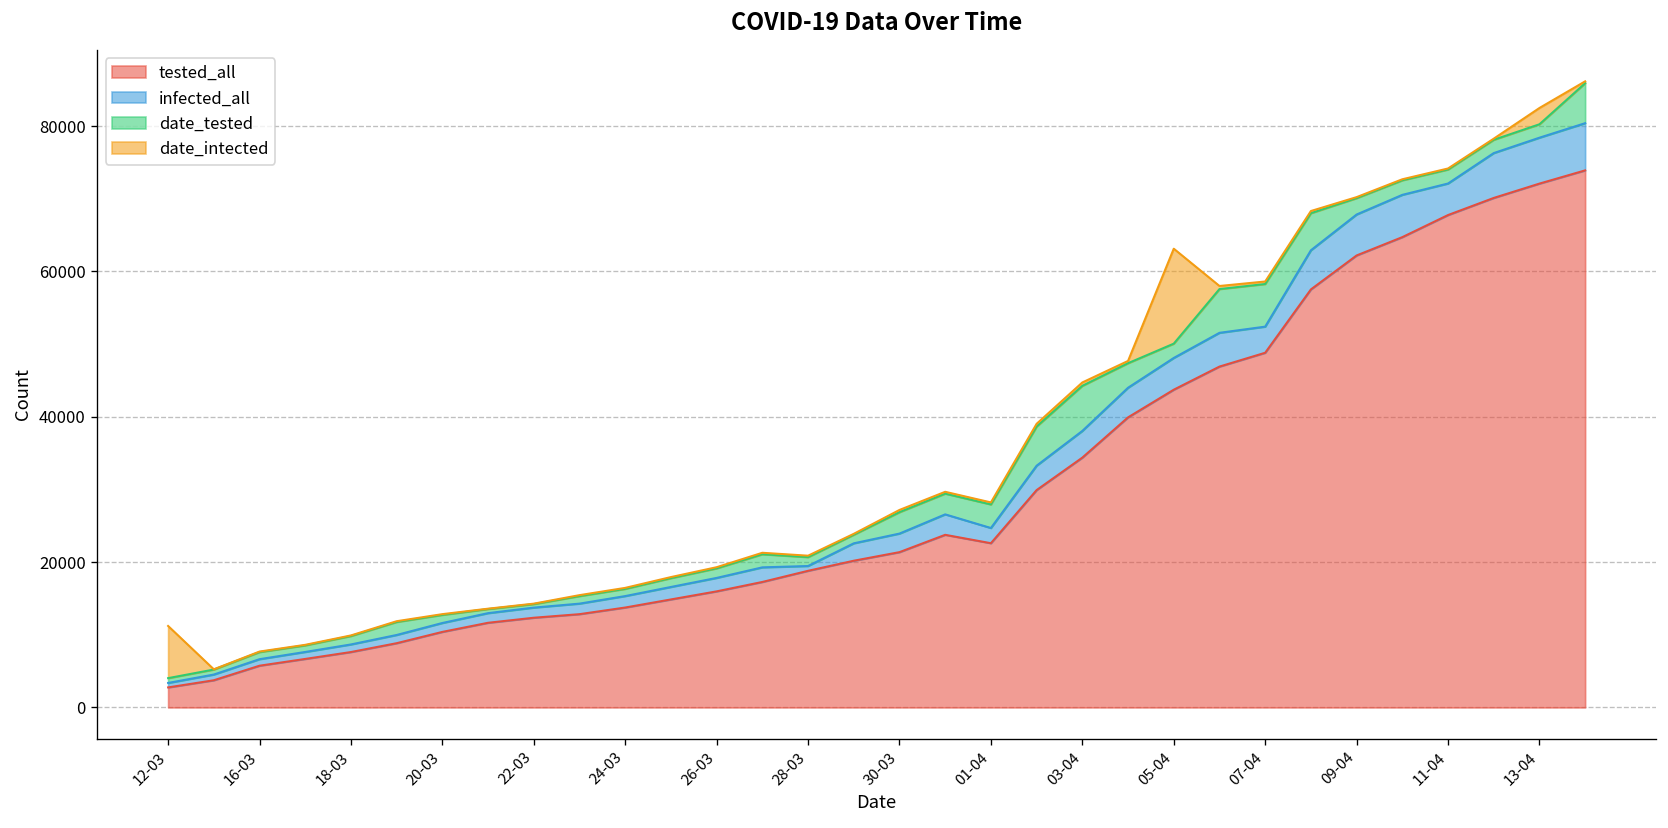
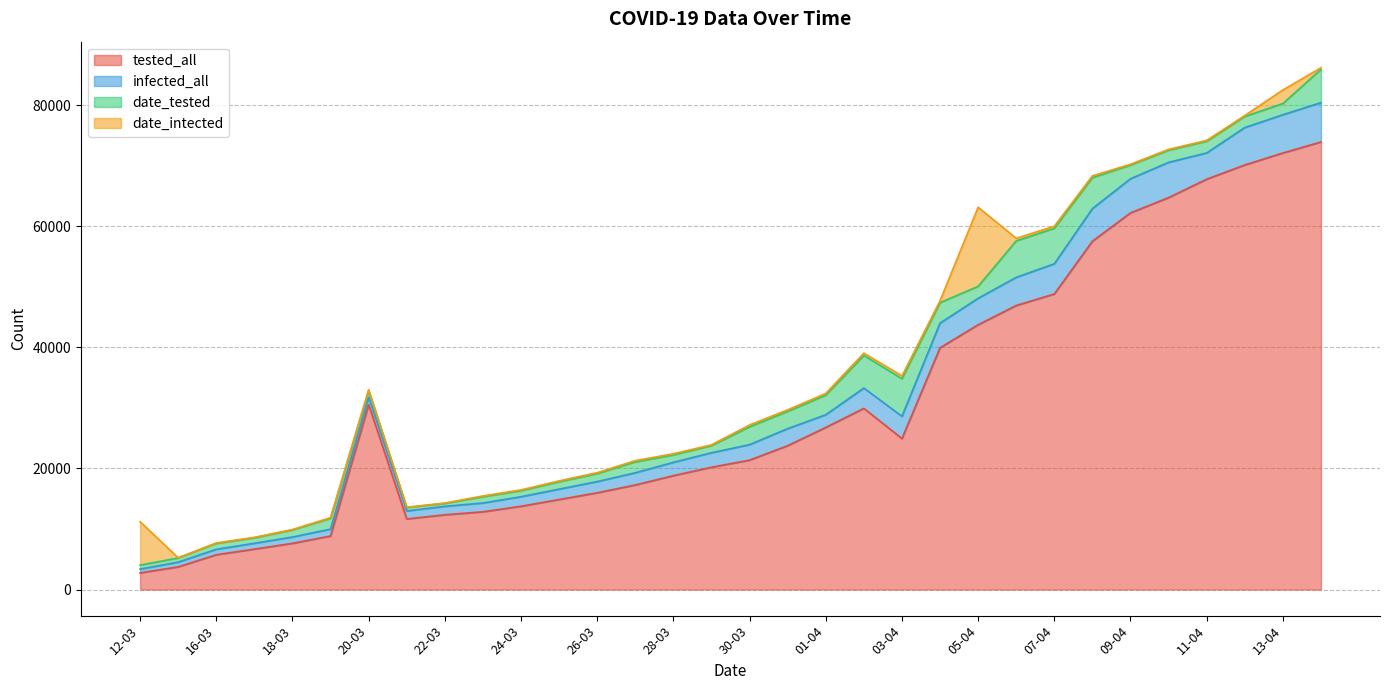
tested_all, 20-03: 10000 -> 31000
infected_all, 28-03: 1000 -> 2000
tested_all, 01-04: 23000 -> 27000
tested_all, 03-04: 34000 -> 25000
infected_all, 07-04: 4000 -> 5000
